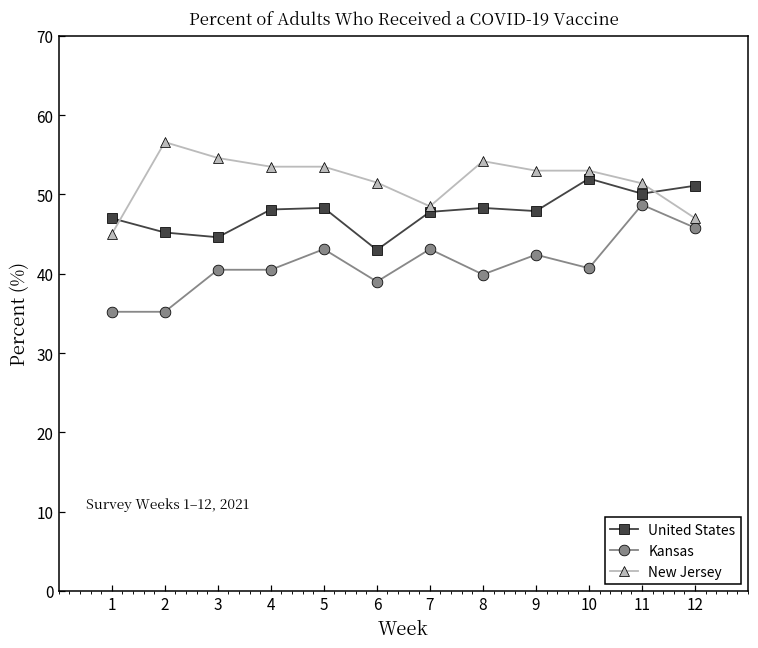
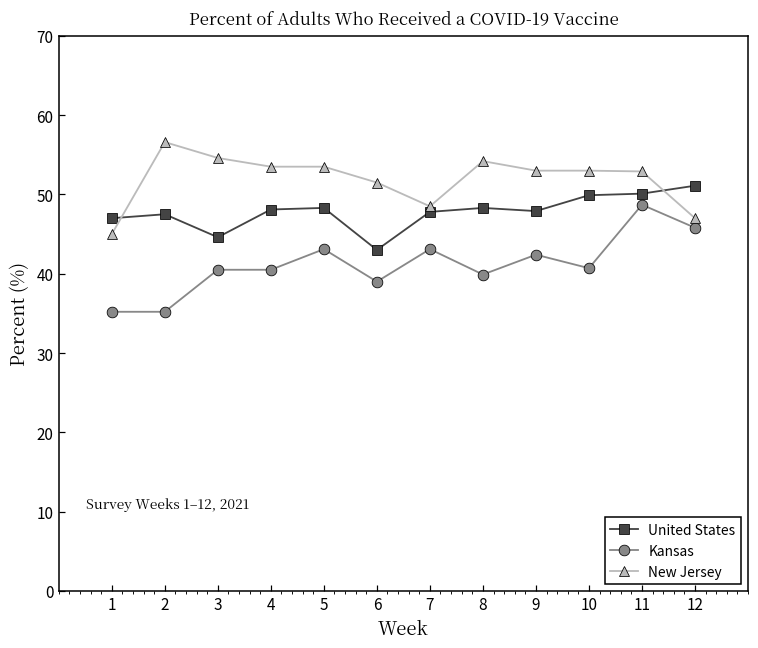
United States, 2: 45 -> 48
United States, 10: 52 -> 50
New Jersey, 11: 51 -> 53
